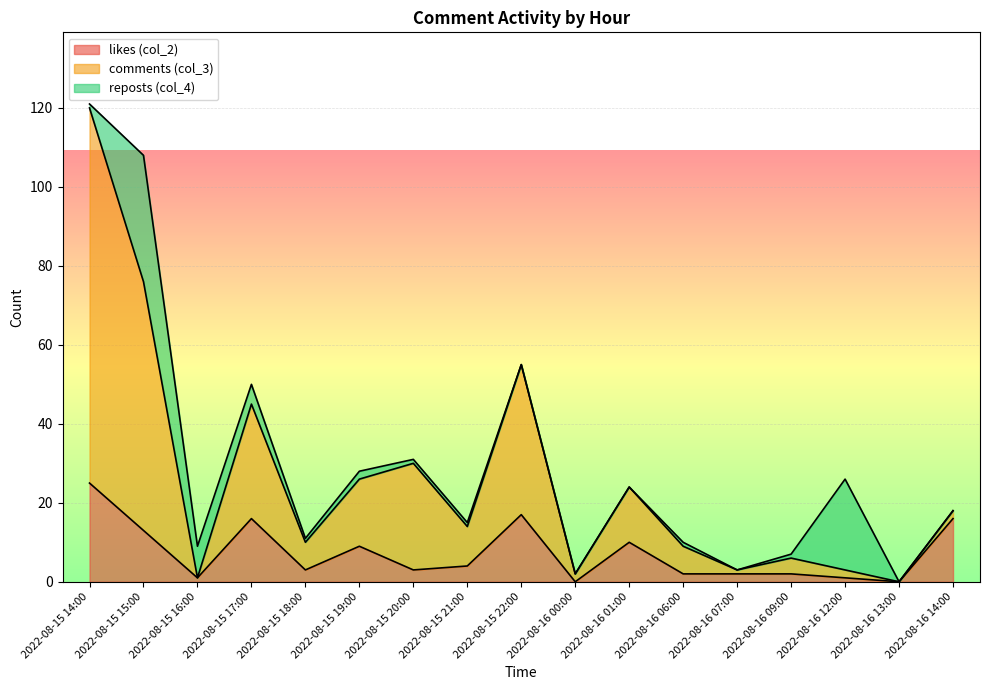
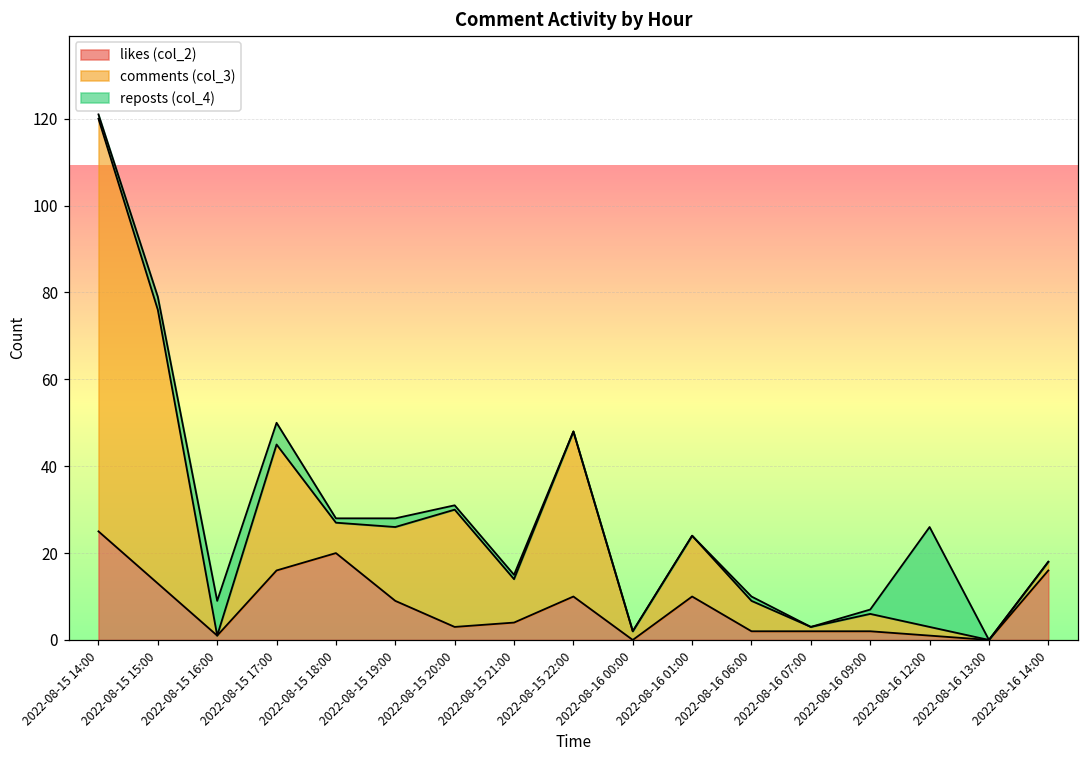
reposts (col_4), 2022-08-15 15:00: 32 -> 3
likes (col_2), 2022-08-15 18:00: 3 -> 20
likes (col_2), 2022-08-15 22:00: 17 -> 10
